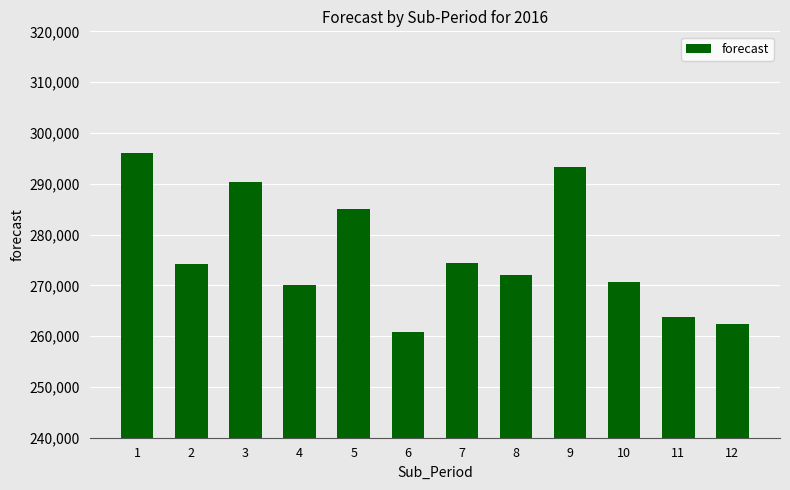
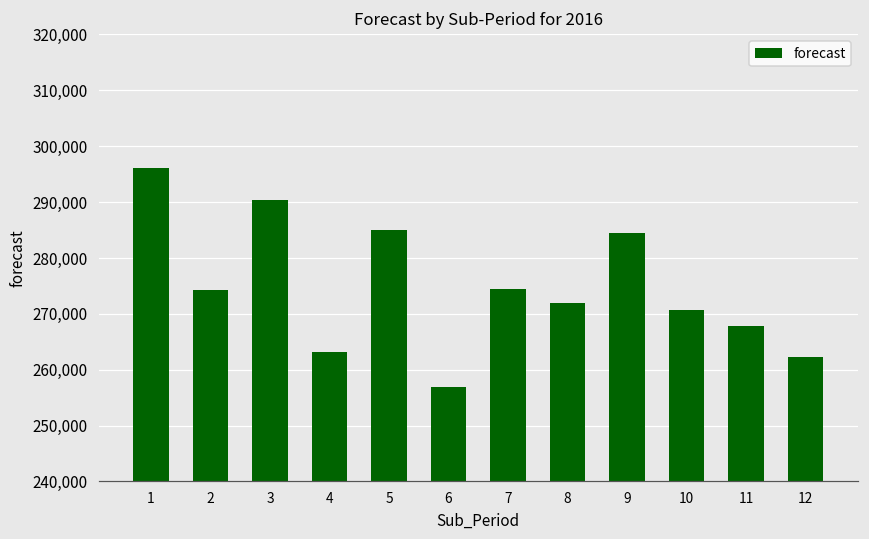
4: 270,000 -> 263,000
6: 261,000 -> 257,000
9: 293,000 -> 284,000
11: 264,000 -> 268,000
